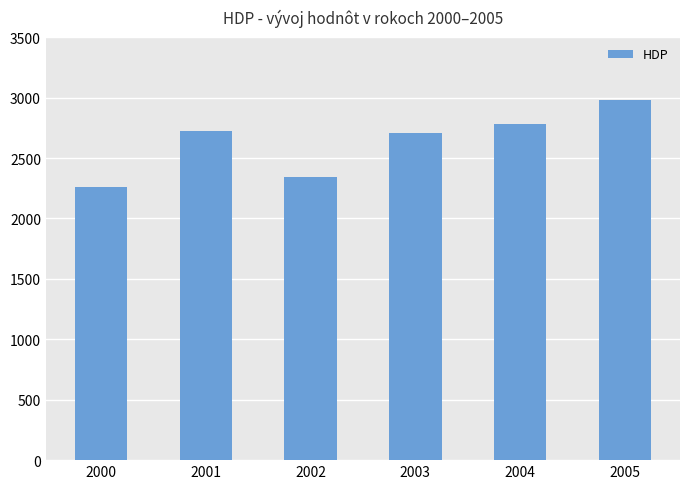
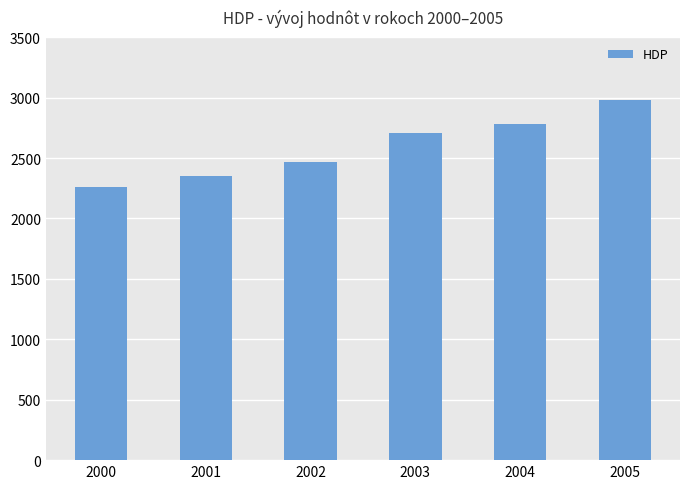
2001: 2720 -> 2350
2002: 2350 -> 2460
